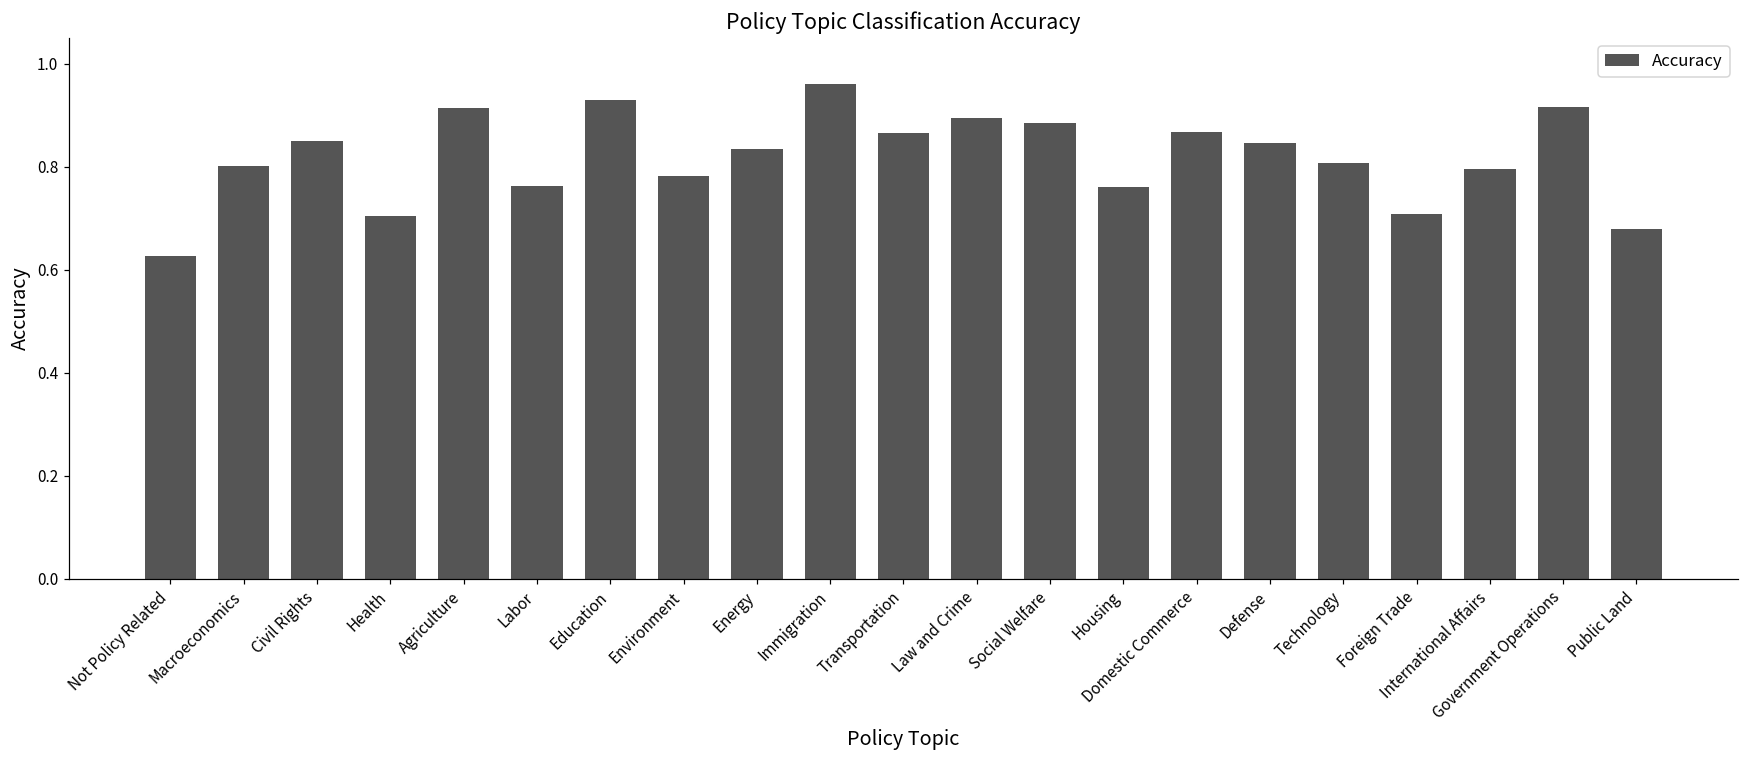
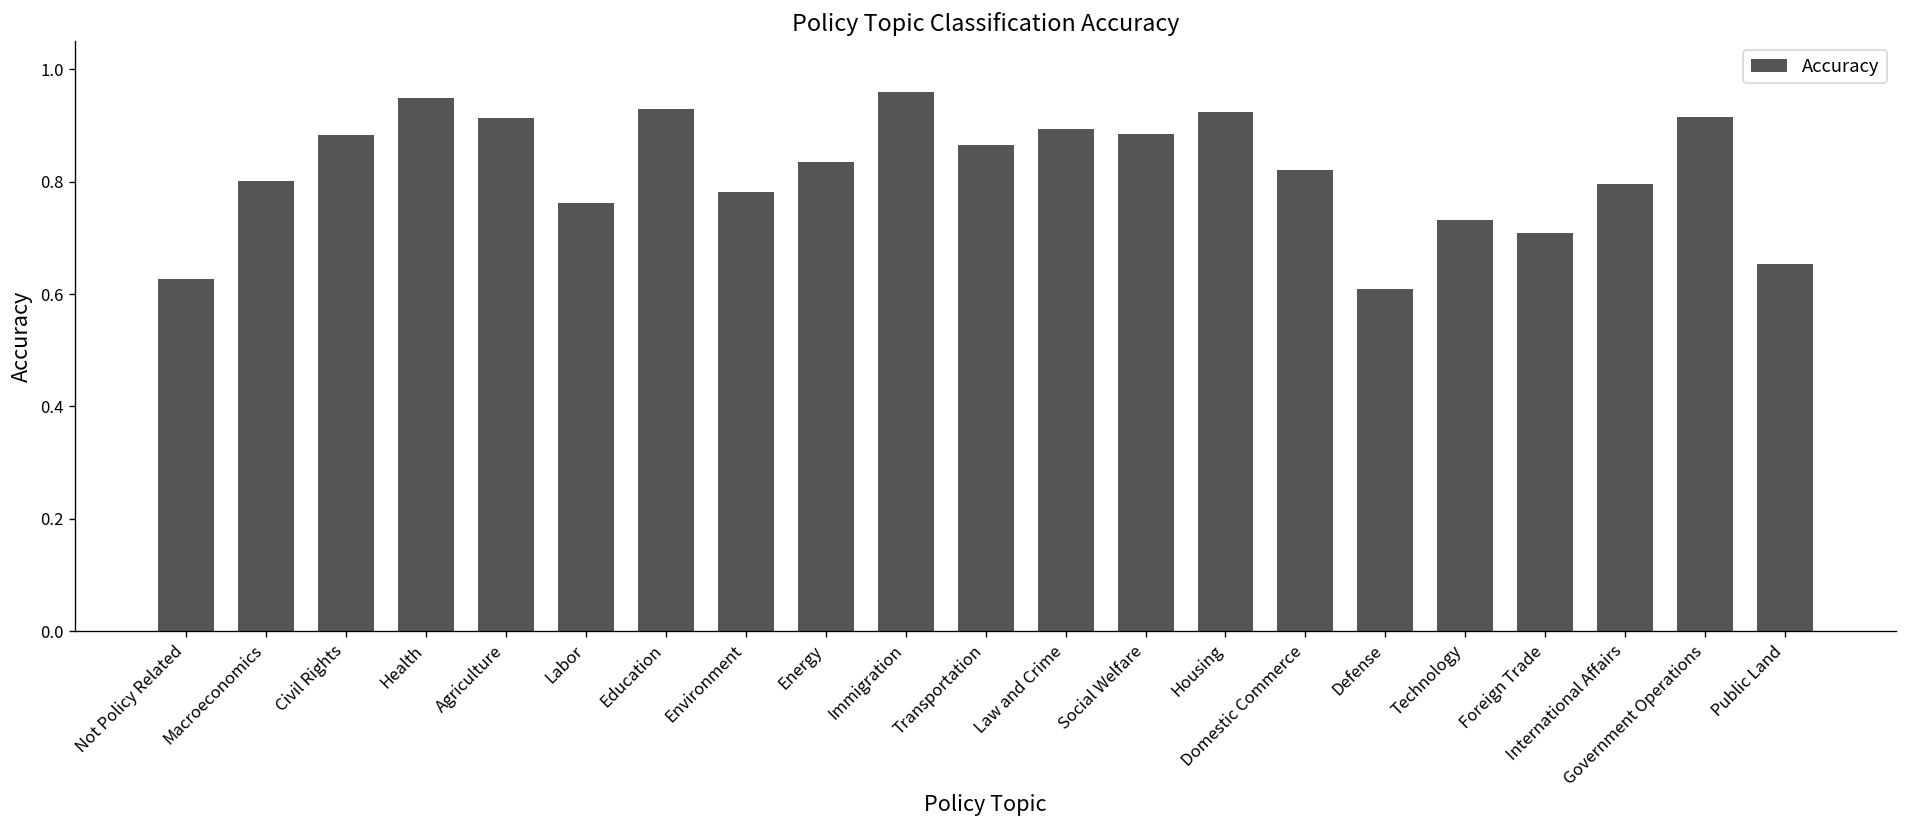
Civil Rights: 0.85 -> 0.88
Health: 0.70 -> 0.95
Housing: 0.76 -> 0.92
Domestic Commerce: 0.87 -> 0.82
Defense: 0.85 -> 0.61
Technology: 0.81 -> 0.73
Public Land: 0.68 -> 0.65
